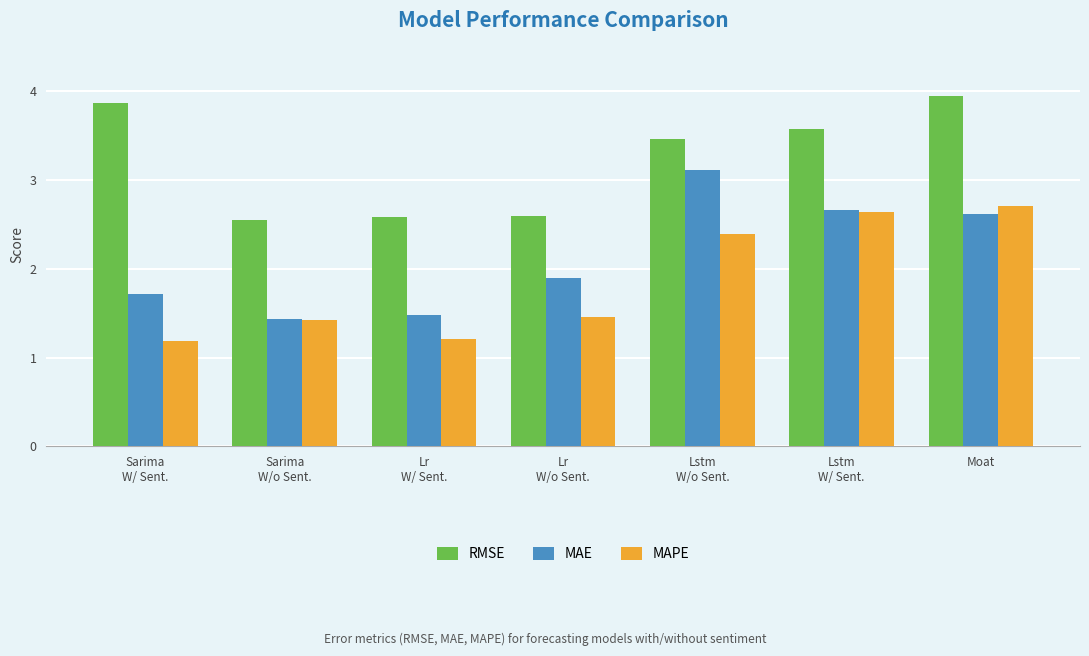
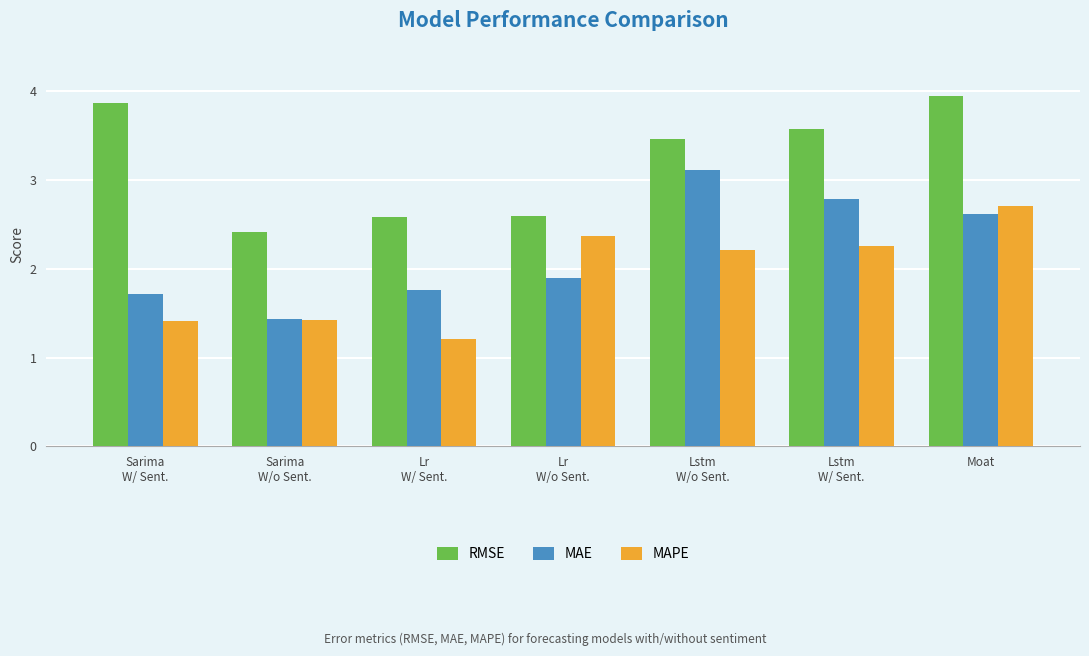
MAPE, Sarima W/ Sent.: 1.2 -> 1.4
RMSE, Sarima W/o Sent.: 2.6 -> 2.4
MAE, Lr W/ Sent.: 1.5 -> 1.8
MAPE, Lr W/o Sent.: 1.5 -> 2.4
MAPE, Lstm W/o Sent.: 2.4 -> 2.2
MAE, Lstm W/ Sent.: 2.7 -> 2.8
MAPE, Lstm W/ Sent.: 2.6 -> 2.3
